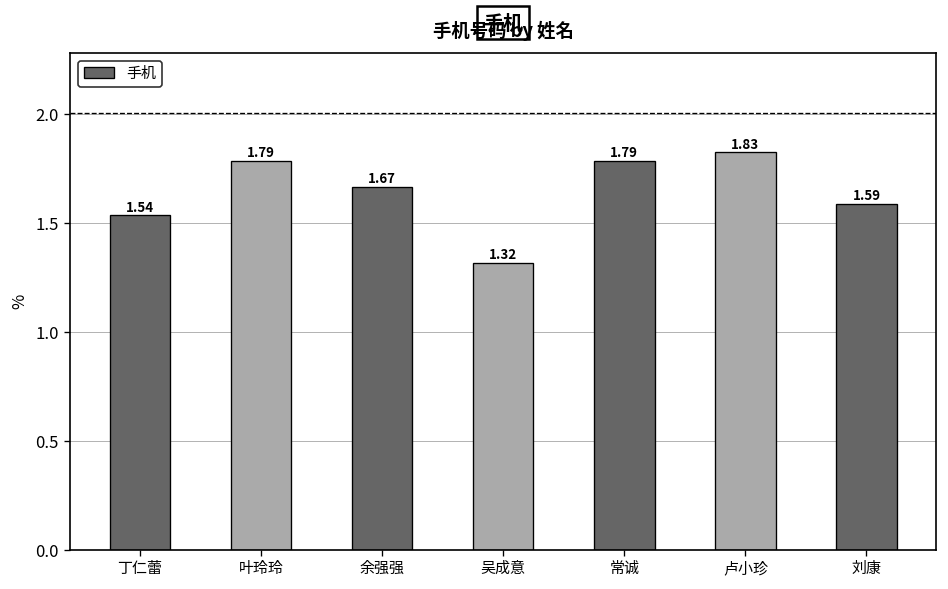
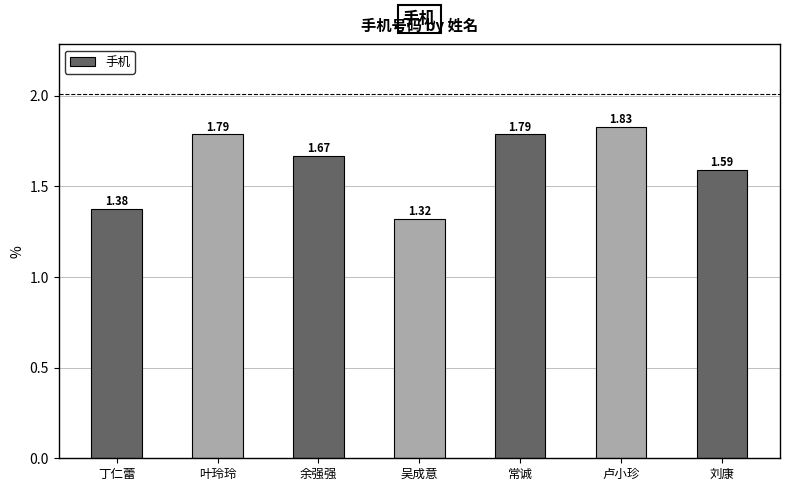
丁仁蕾: 1.54 -> 1.38
